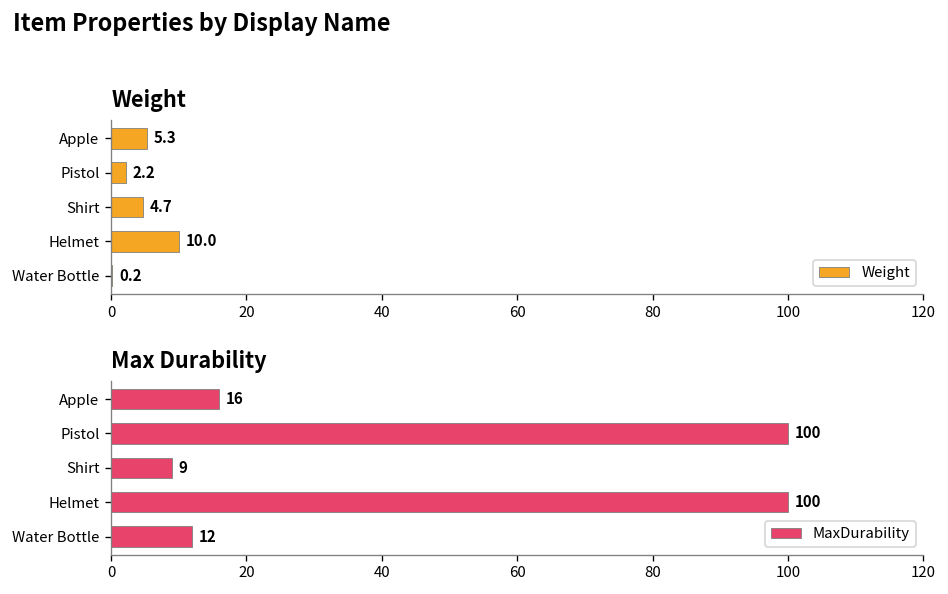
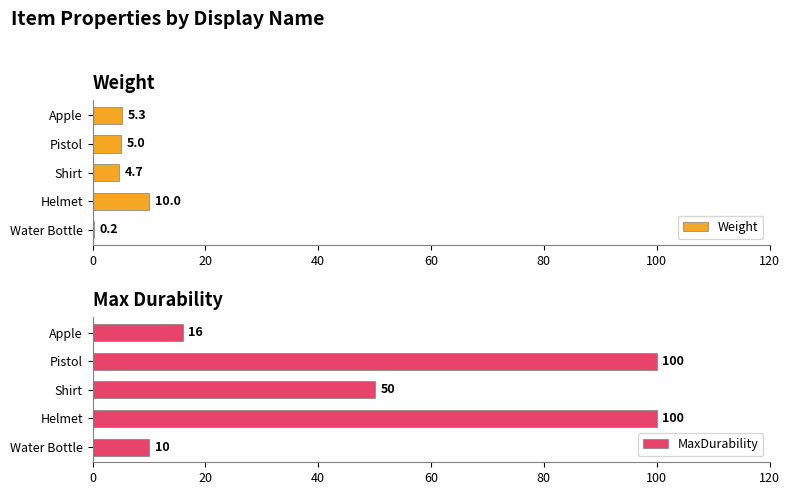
Weight, Pistol: 2.2 -> 5.0
Max Durability, Shirt: 9 -> 50
Max Durability, Water Bottle: 12 -> 10
